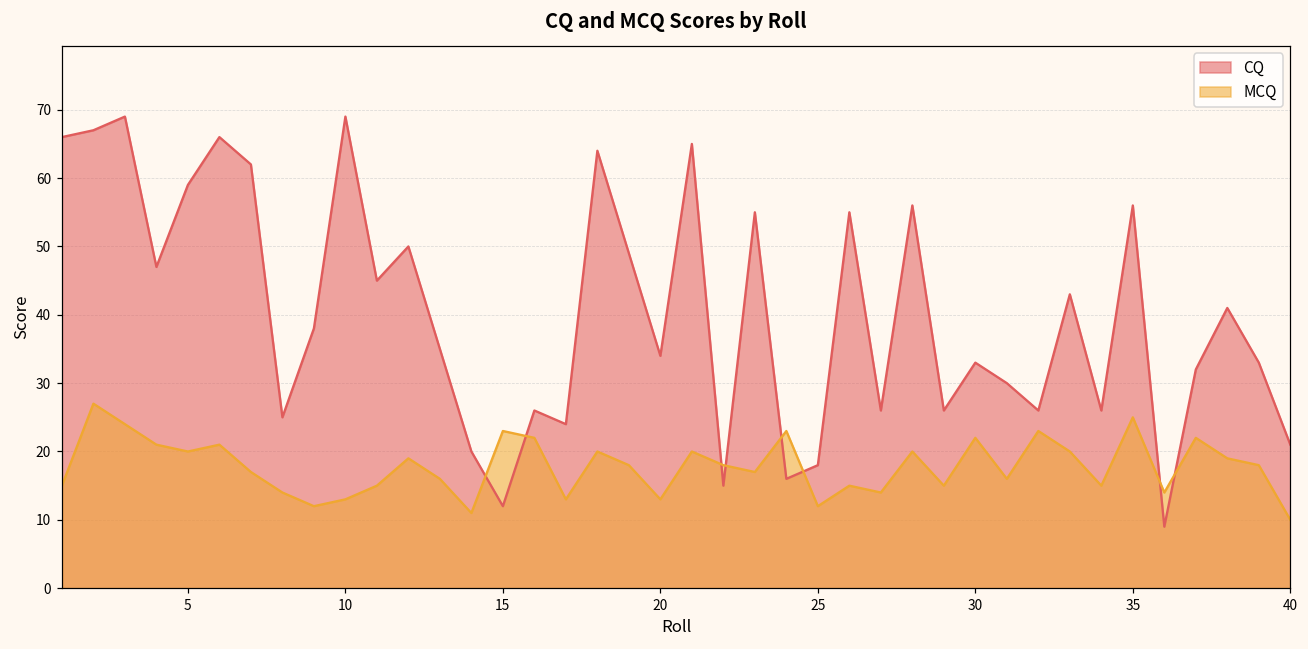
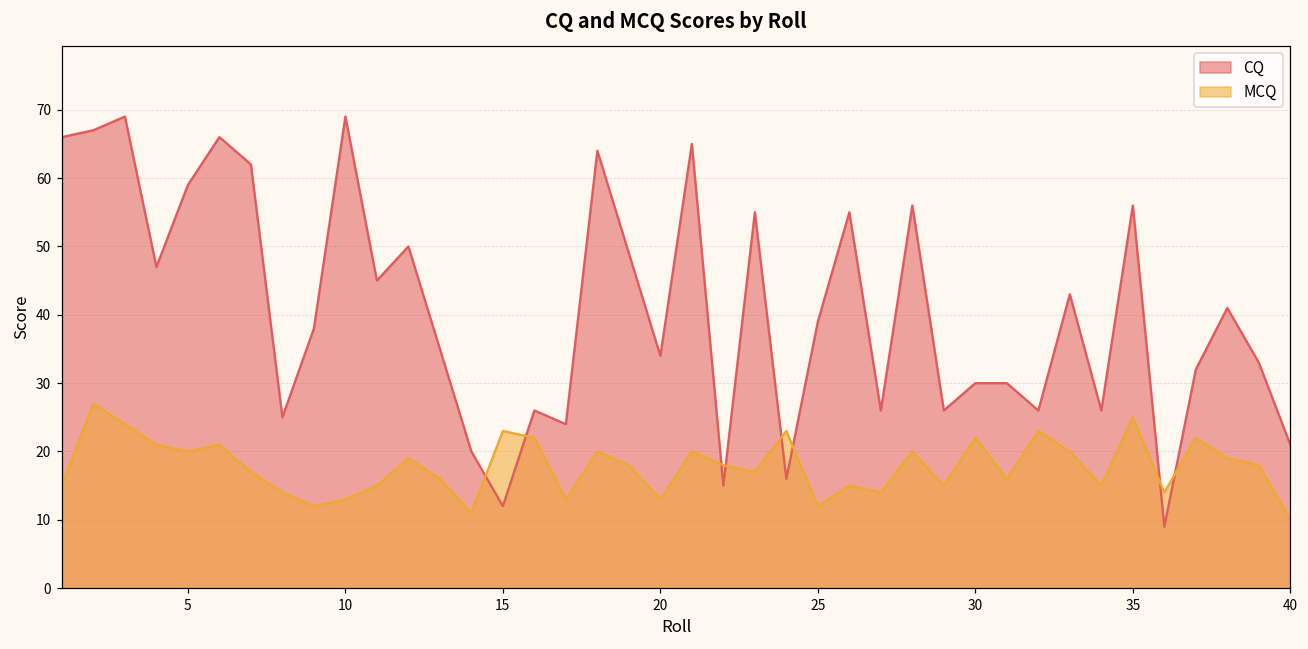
CQ, 25: 18 -> 39
CQ, 30: 33 -> 30
